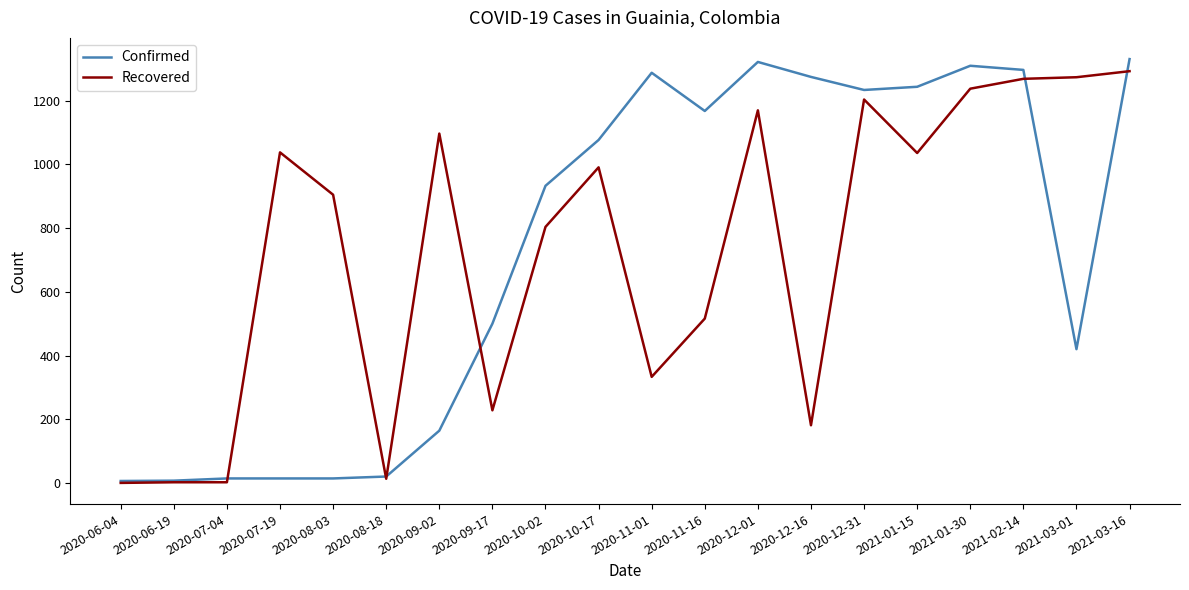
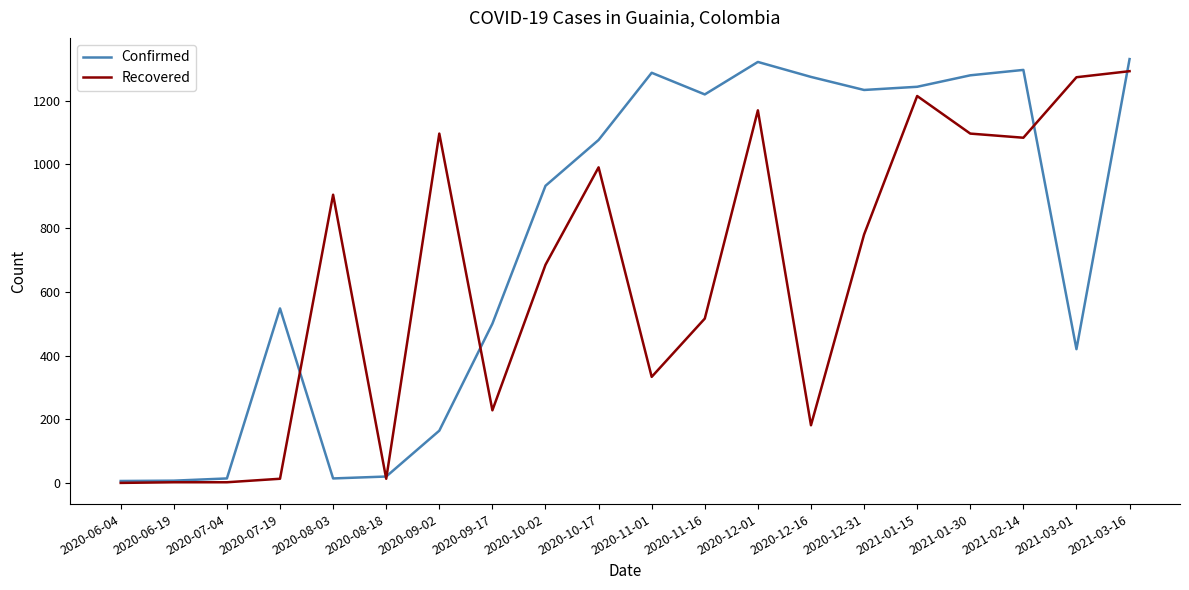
Confirmed, 2020-07-19: 10 -> 550
Recovered, 2020-07-19: 1040 -> 10
Recovered, 2020-10-02: 800 -> 690
Confirmed, 2020-11-16: 1170 -> 1220
Recovered, 2020-12-31: 1200 -> 780
Recovered, 2021-01-15: 1040 -> 1220
Confirmed, 2021-01-30: 1310 -> 1280
Recovered, 2021-01-30: 1240 -> 1100
Recovered, 2021-02-14: 1270 -> 1080
